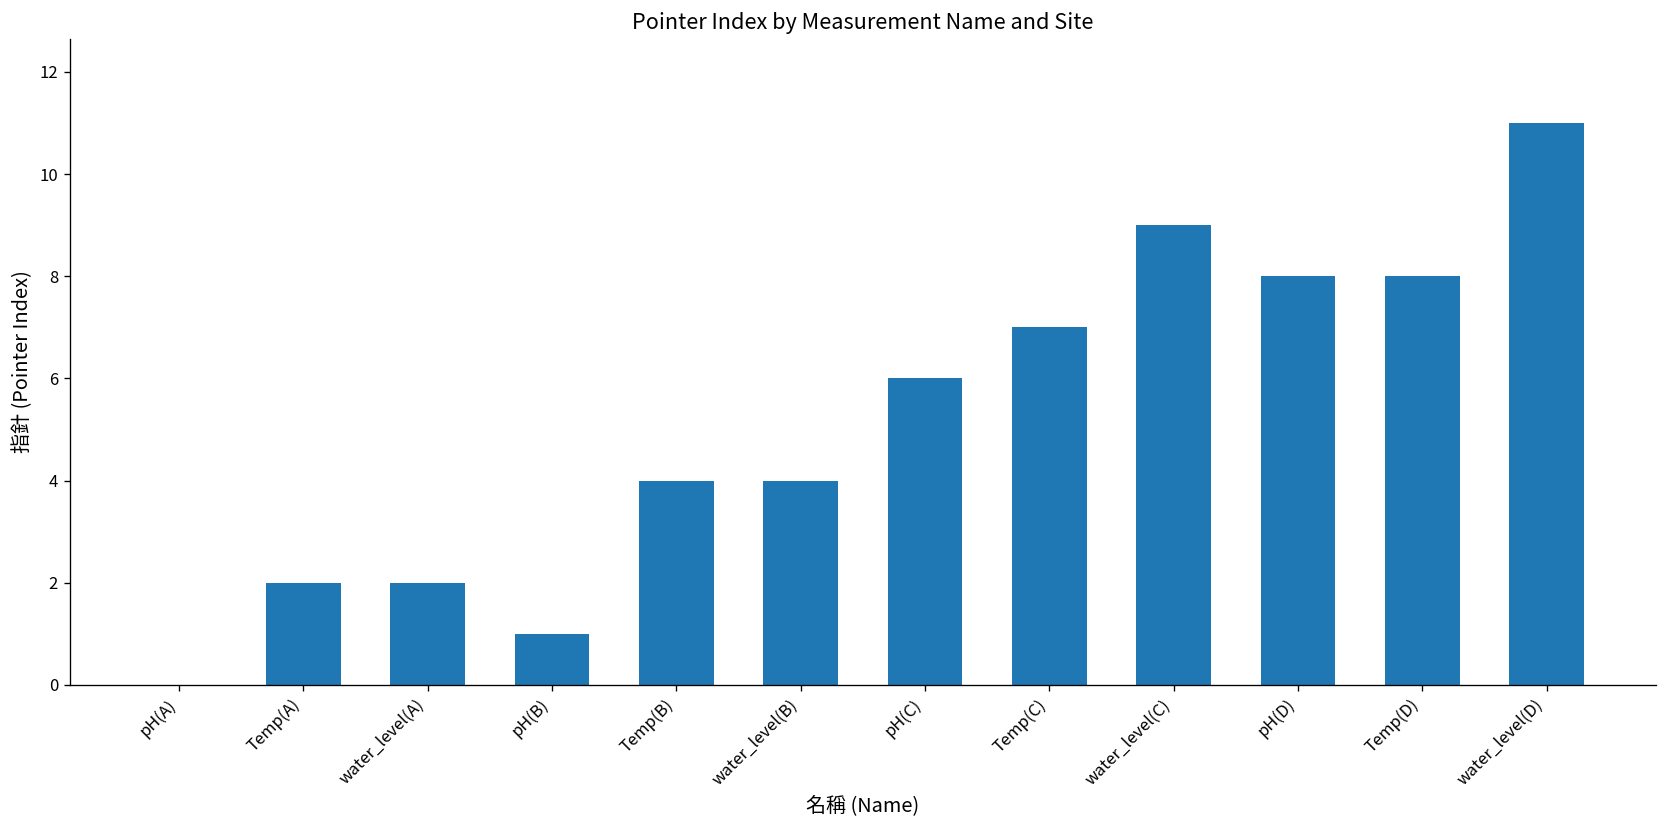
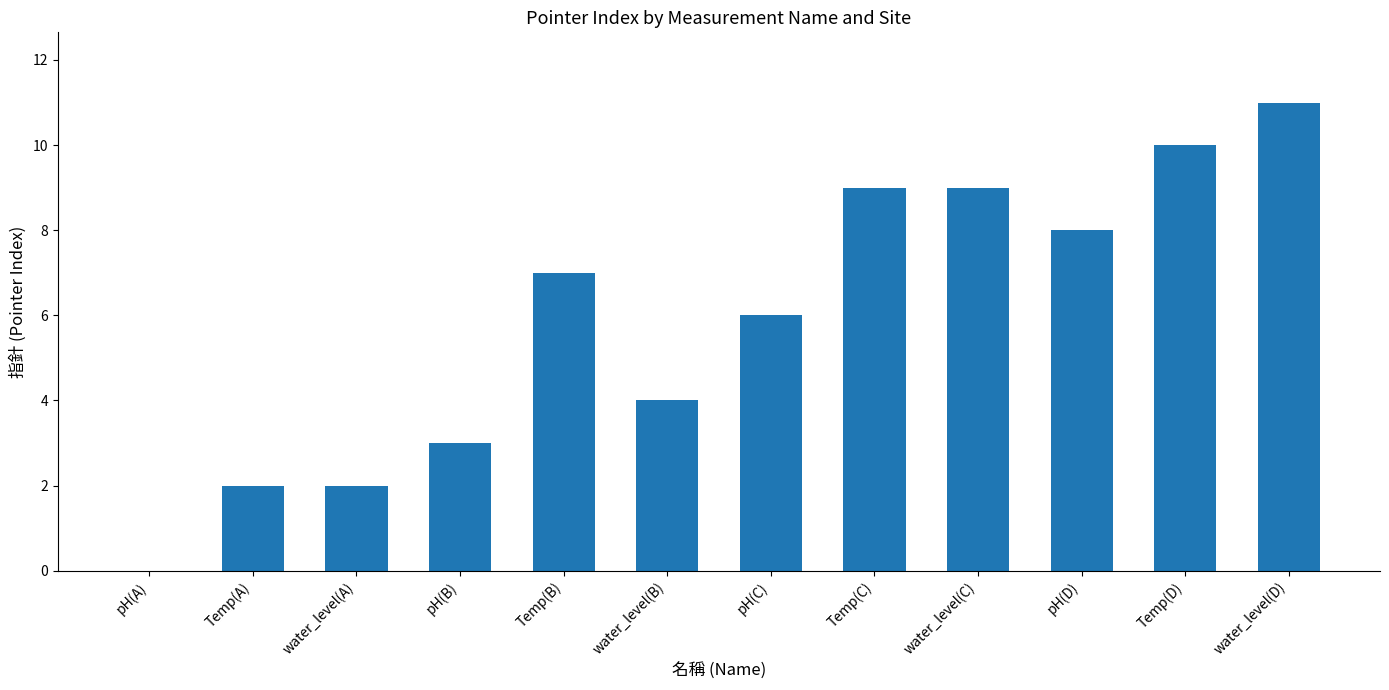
pH(B): 1 -> 3
Temp(B): 4 -> 7
Temp(C): 7 -> 9
Temp(D): 8 -> 10
